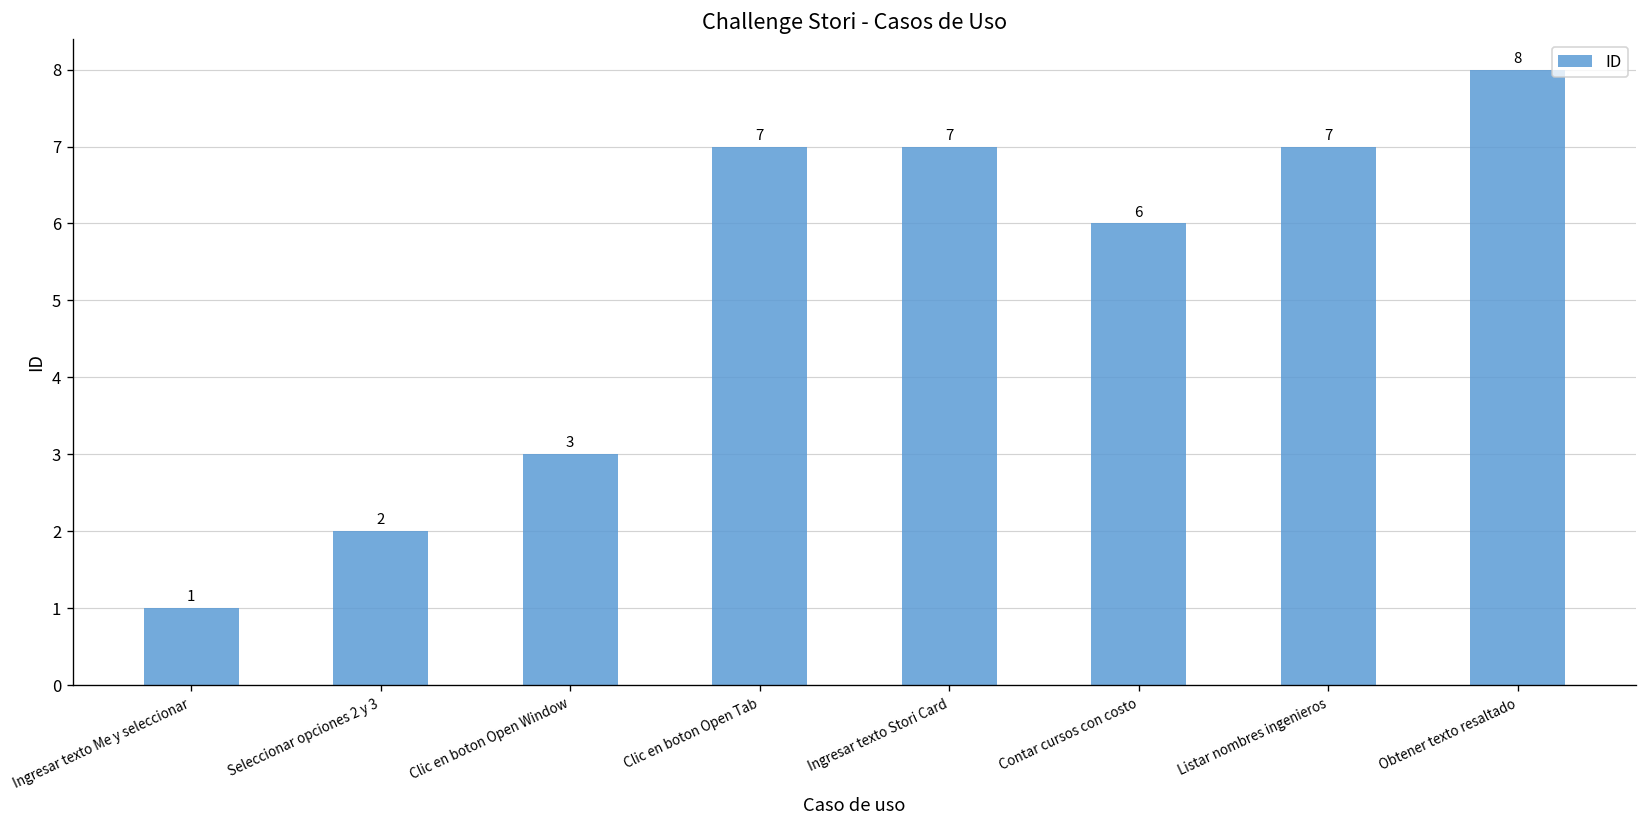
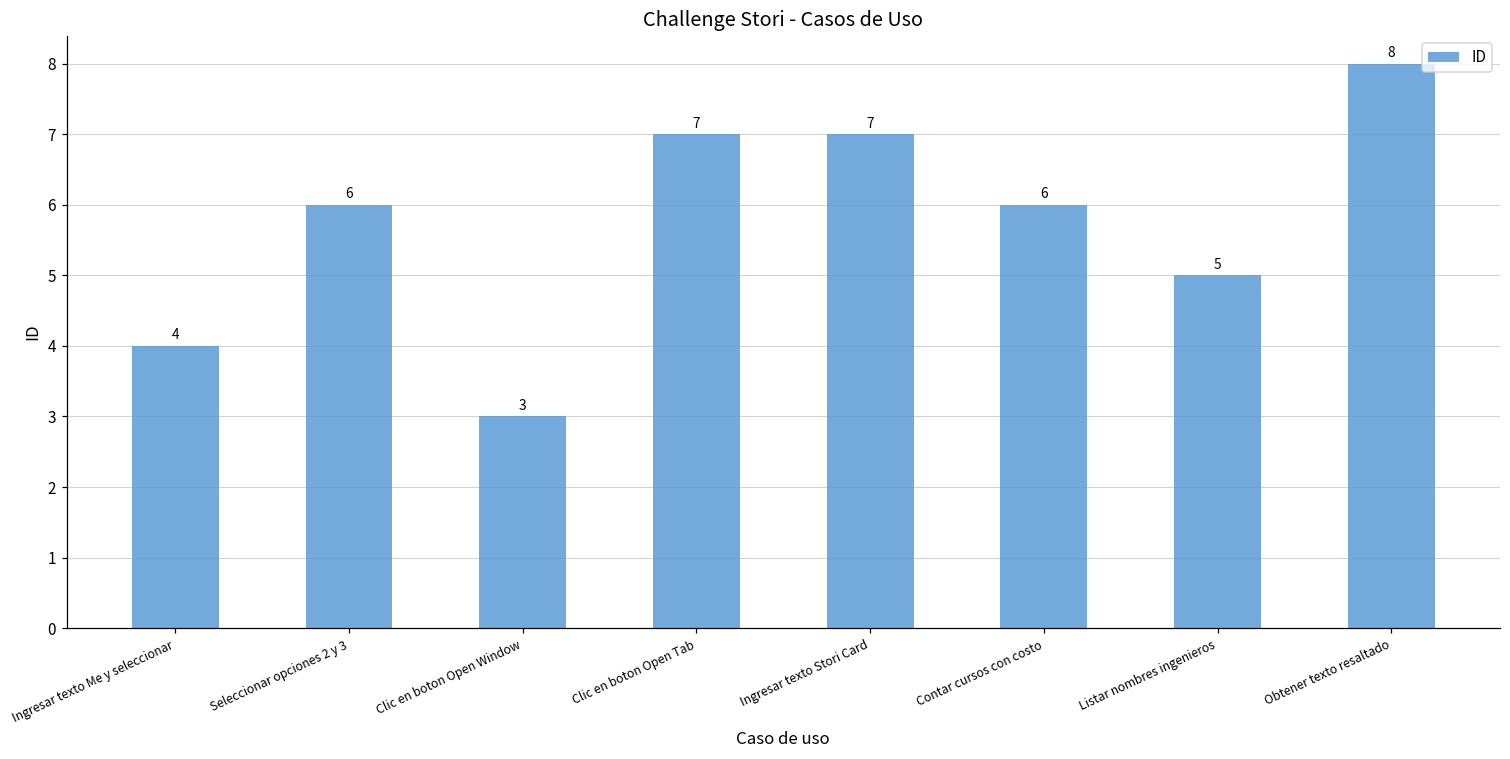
Ingresar texto Me y seleccionar: 1 -> 4
Seleccionar opciones 2 y 3: 2 -> 6
Listar nombres ingenieros: 7 -> 5
